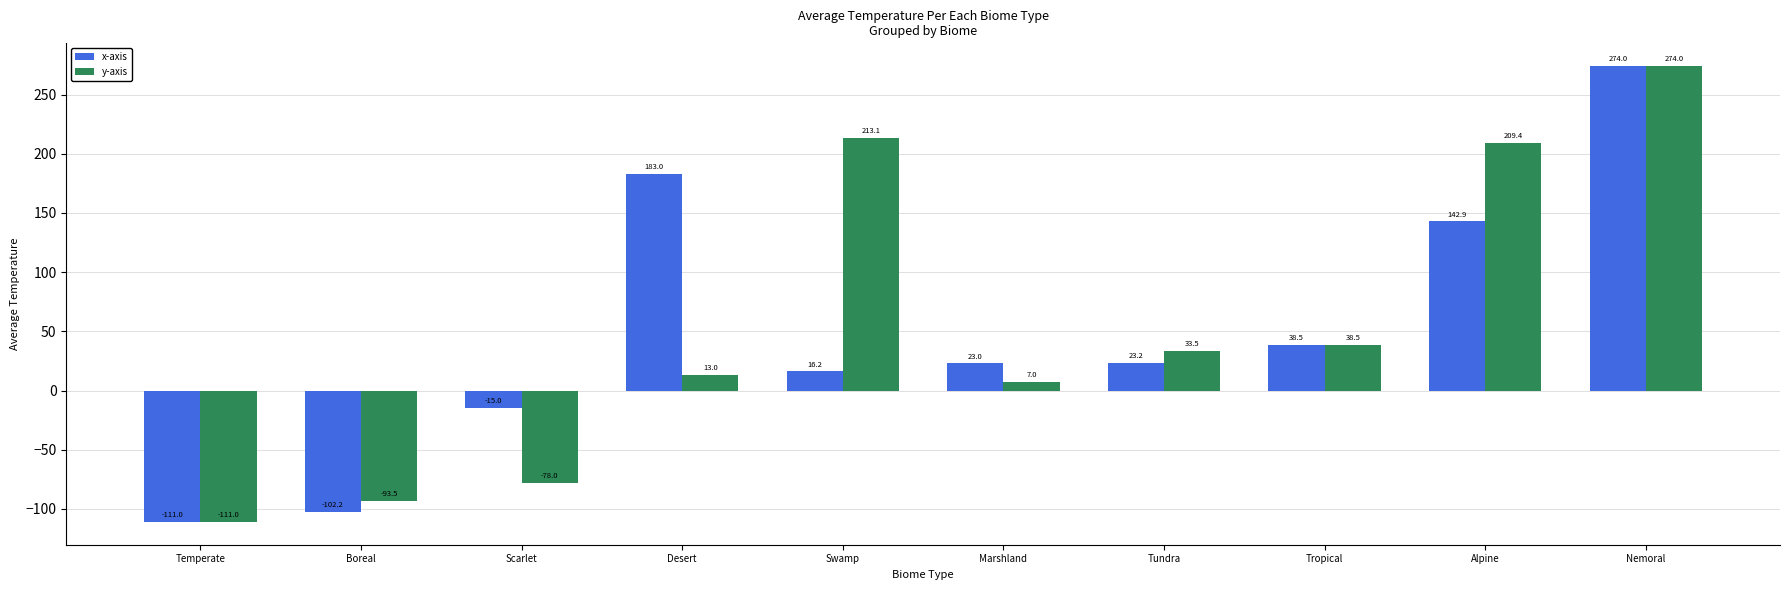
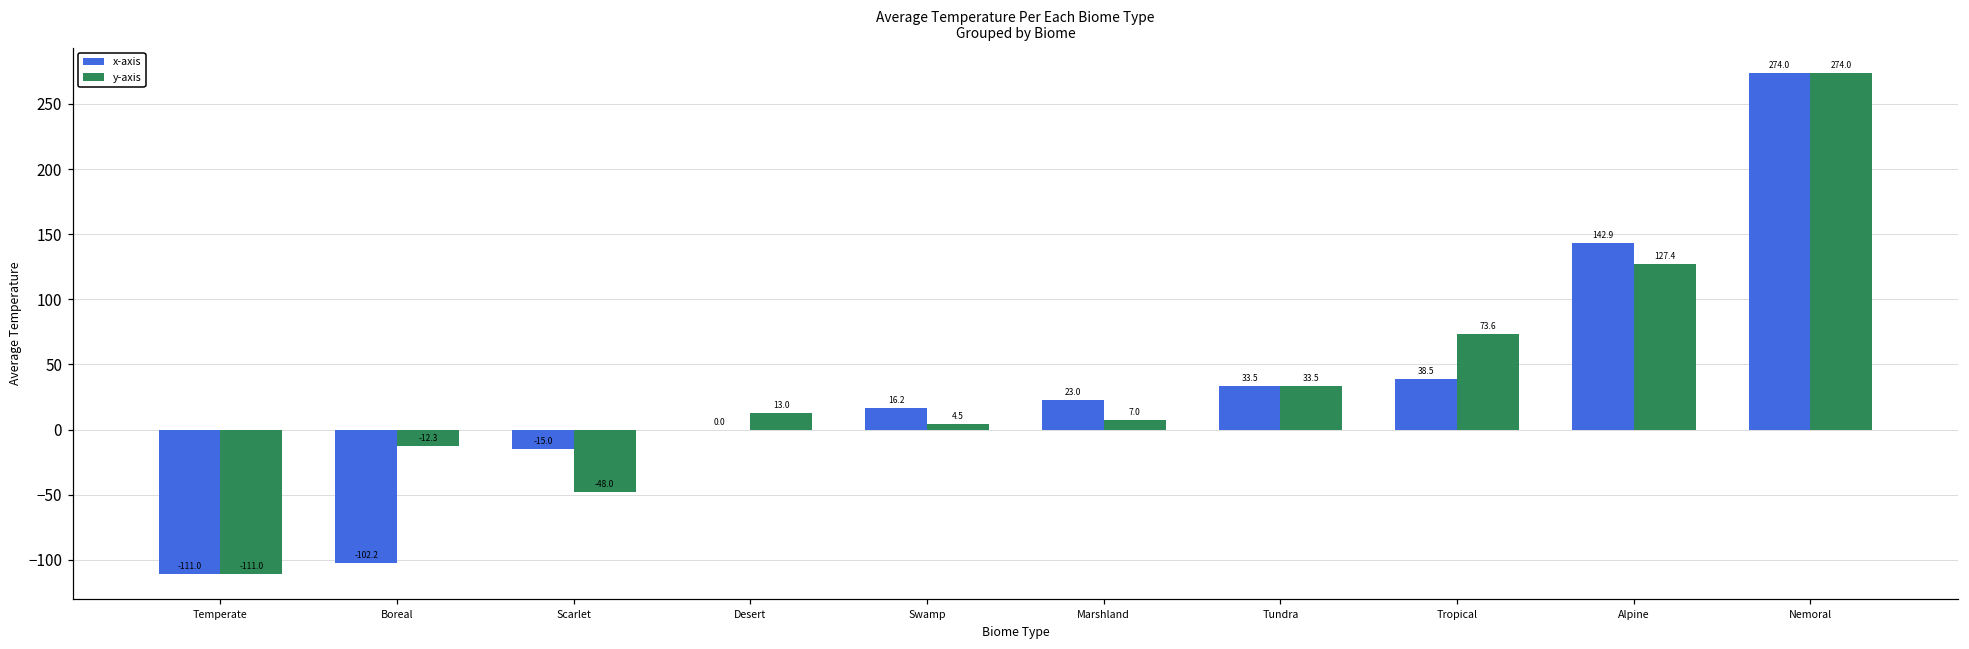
y-axis, Boreal: -93.5 -> -12.3
y-axis, Scarlet: -78.0 -> -48.0
x-axis, Desert: 183.0 -> 0.0
y-axis, Swamp: 213.1 -> 4.5
x-axis, Tundra: 23.2 -> 33.5
y-axis, Tropical: 38.5 -> 73.6
y-axis, Alpine: 209.4 -> 127.4
